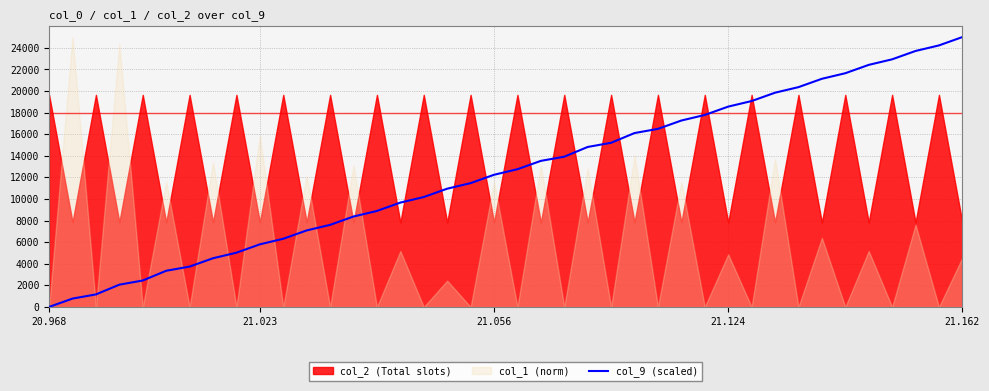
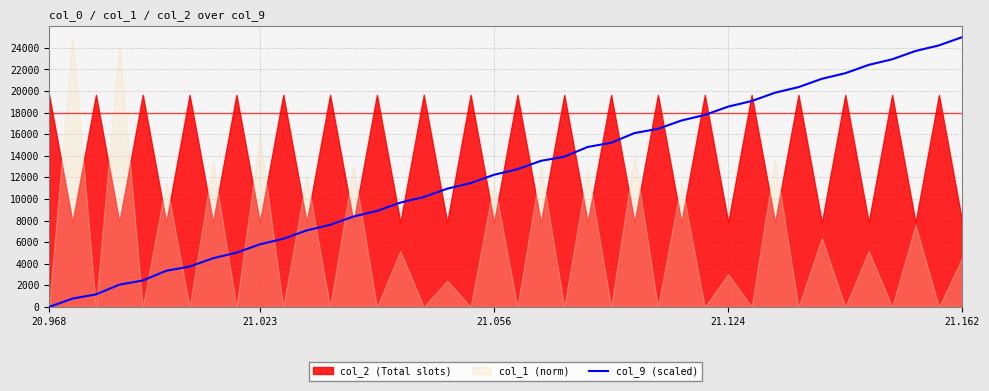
col_1 (norm), 21.124: 4900 -> 3000
